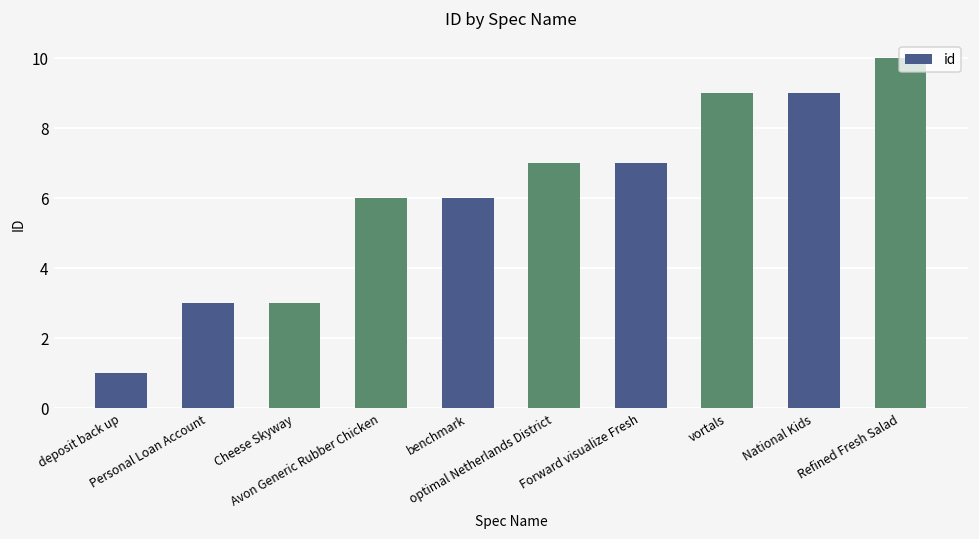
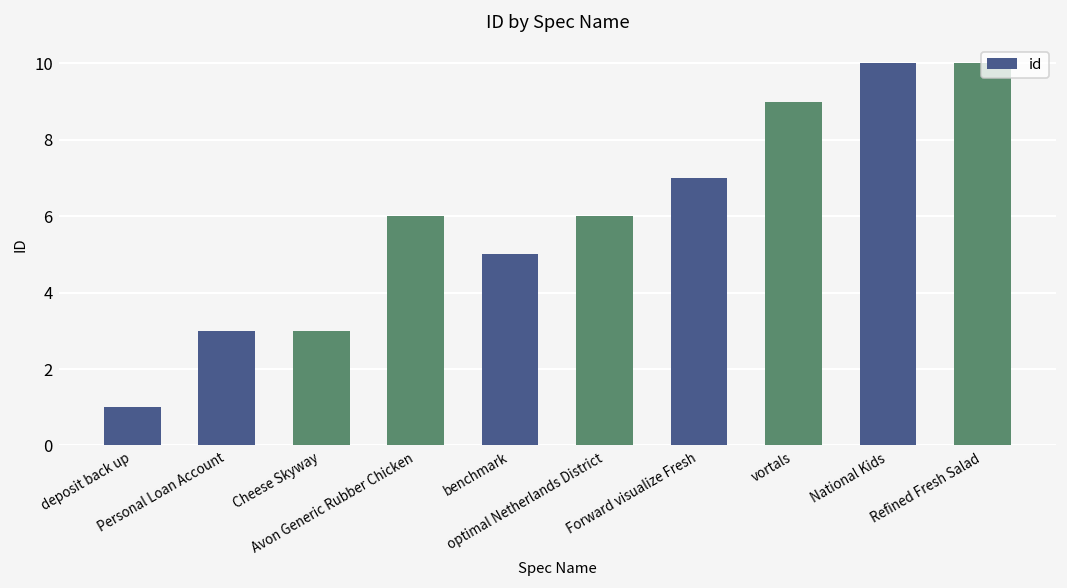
benchmark: 6 -> 5
optimal Netherlands District: 7 -> 6
National Kids: 9 -> 10
